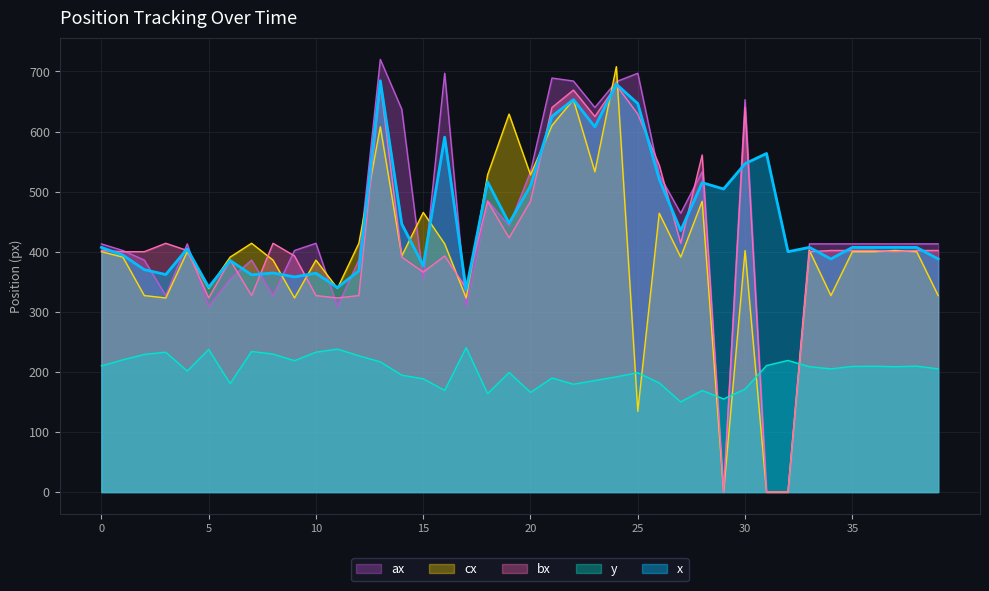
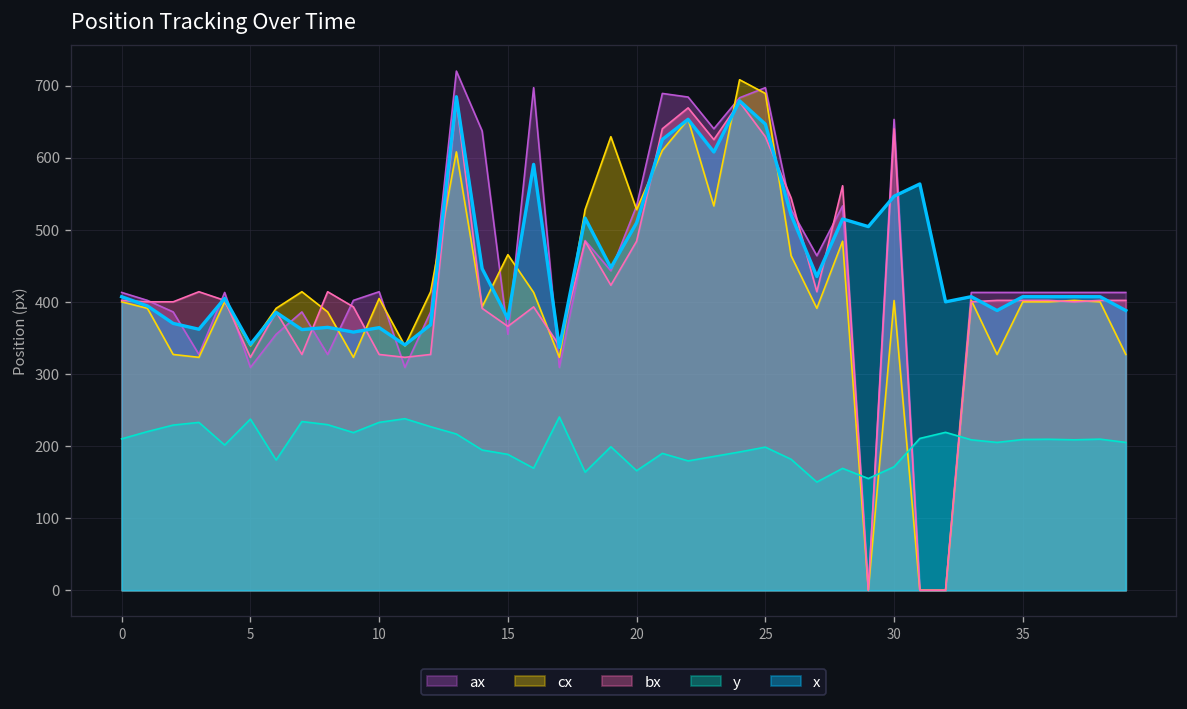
cx, 10: 390 -> 400
cx, 25: 130 -> 690
